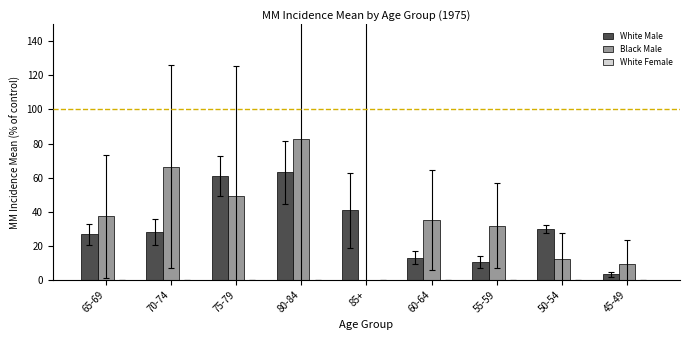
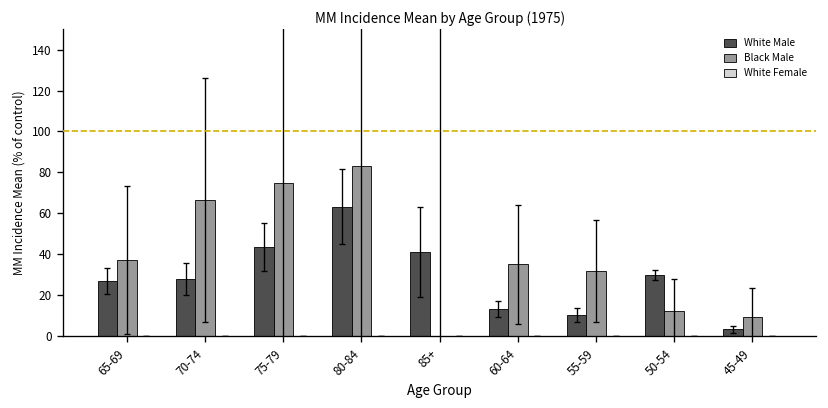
White Male, 75-79: 61 -> 43
Black Male, 75-79: 49 -> 75
